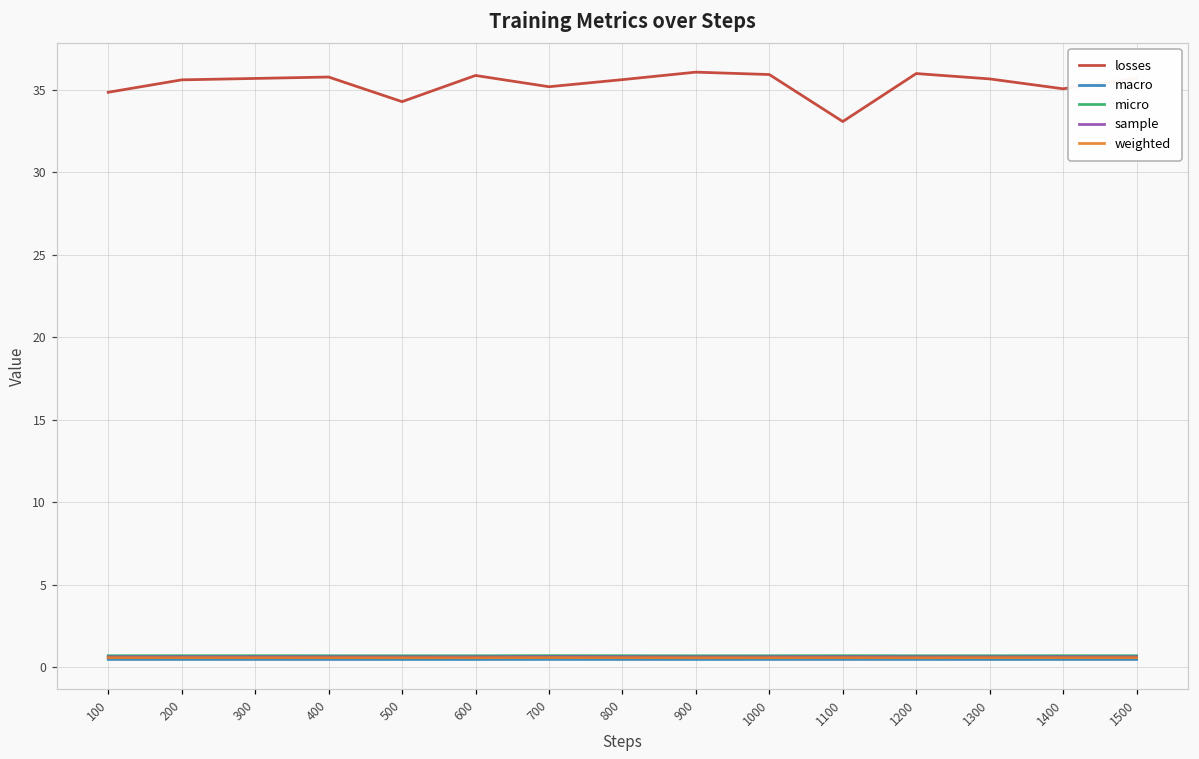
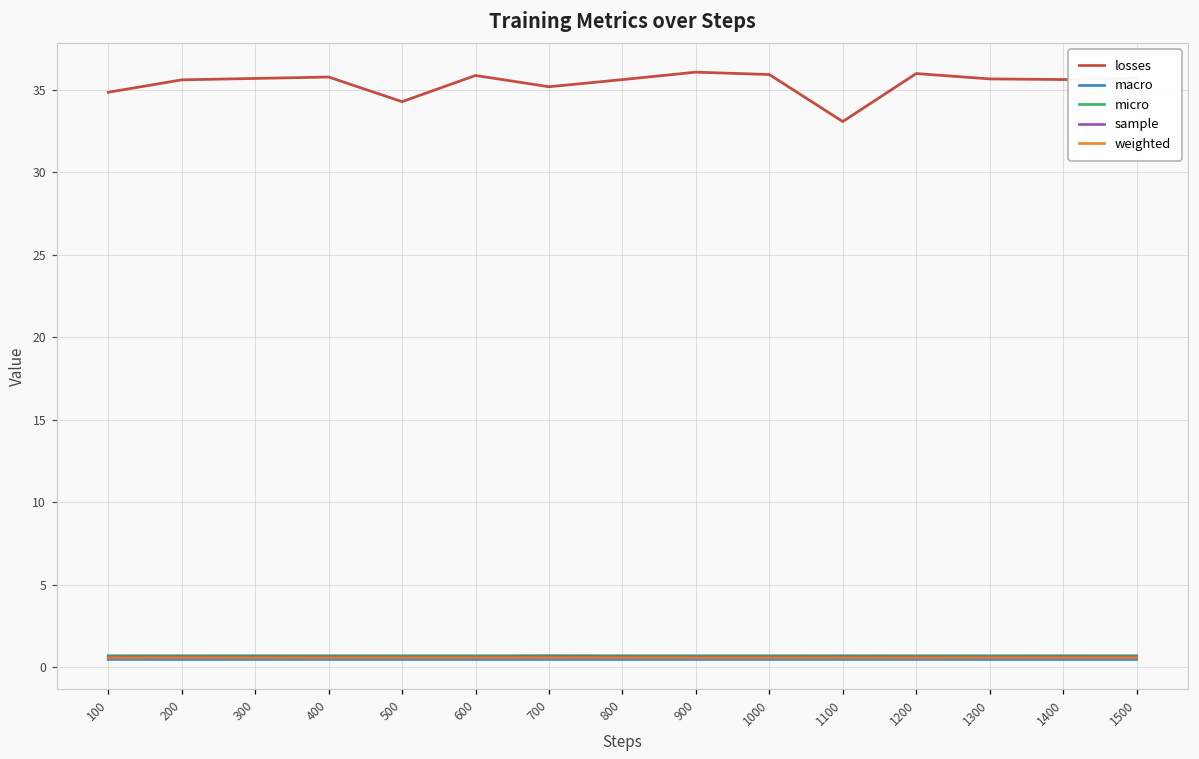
losses, 1400: 35.1 -> 35.6
